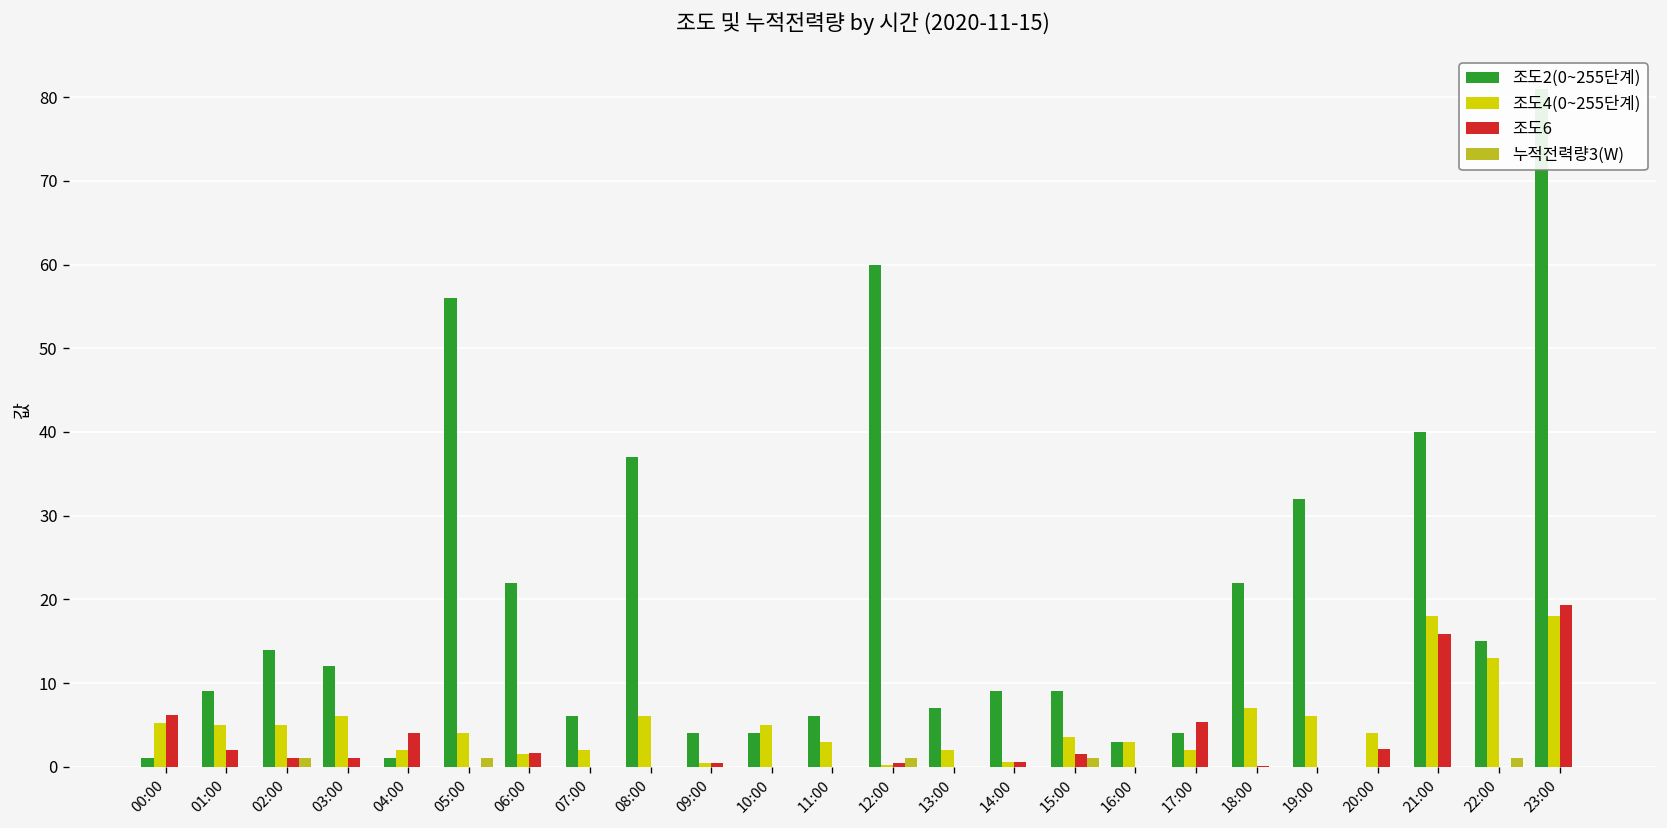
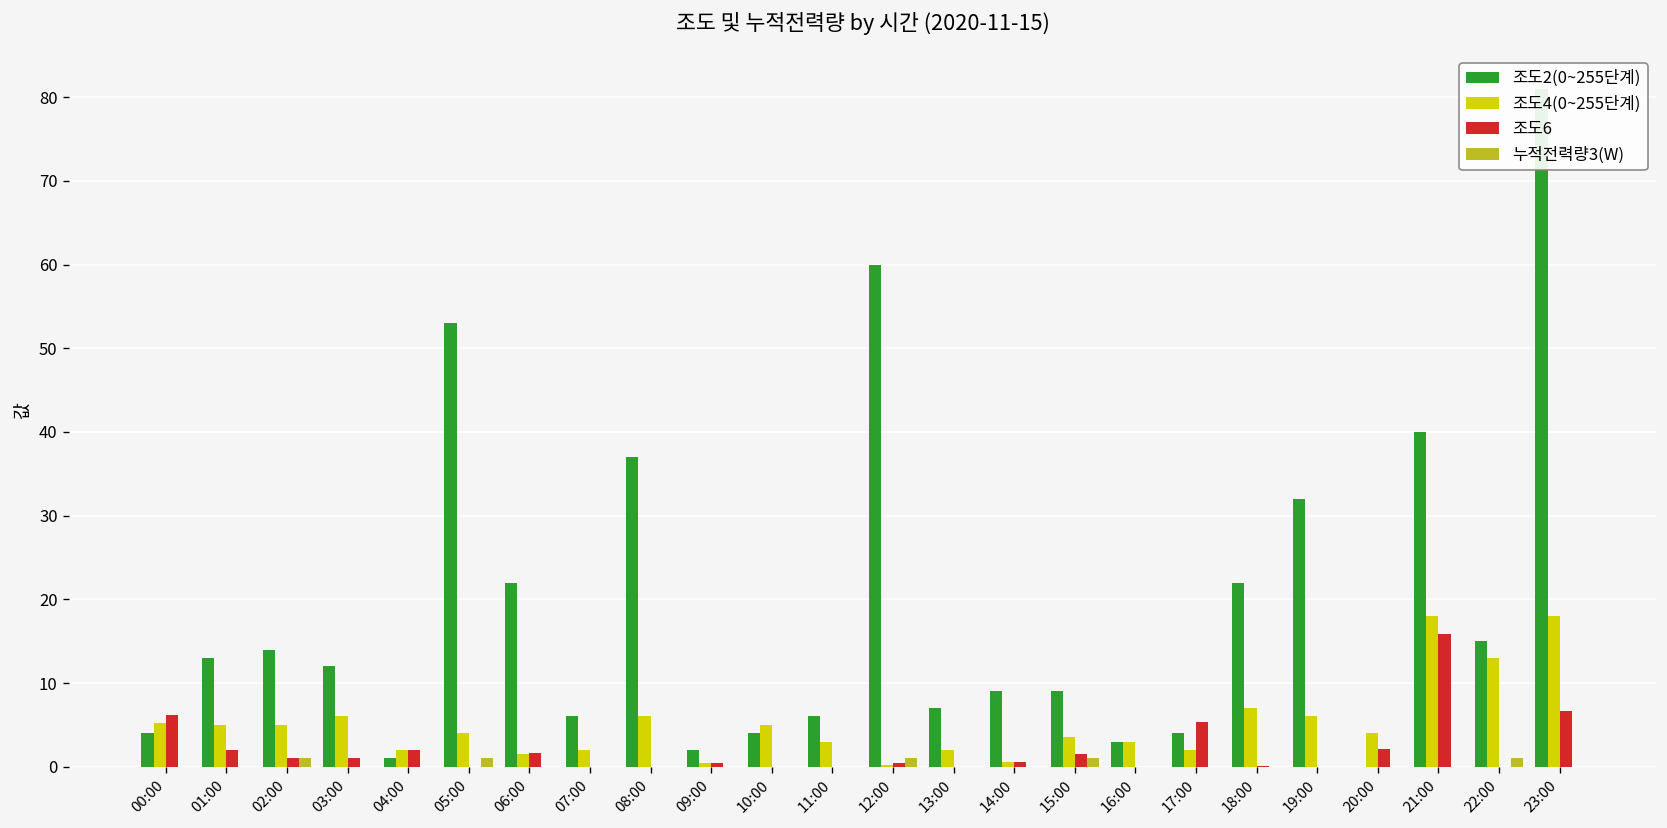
조도2(0~255단계), 00:00: 1 -> 4
조도2(0~255단계), 01:00: 9 -> 13
조도6, 04:00: 4 -> 2
조도2(0~255단계), 05:00: 56 -> 53
조도2(0~255단계), 09:00: 4 -> 2
조도6, 23:00: 19 -> 7
